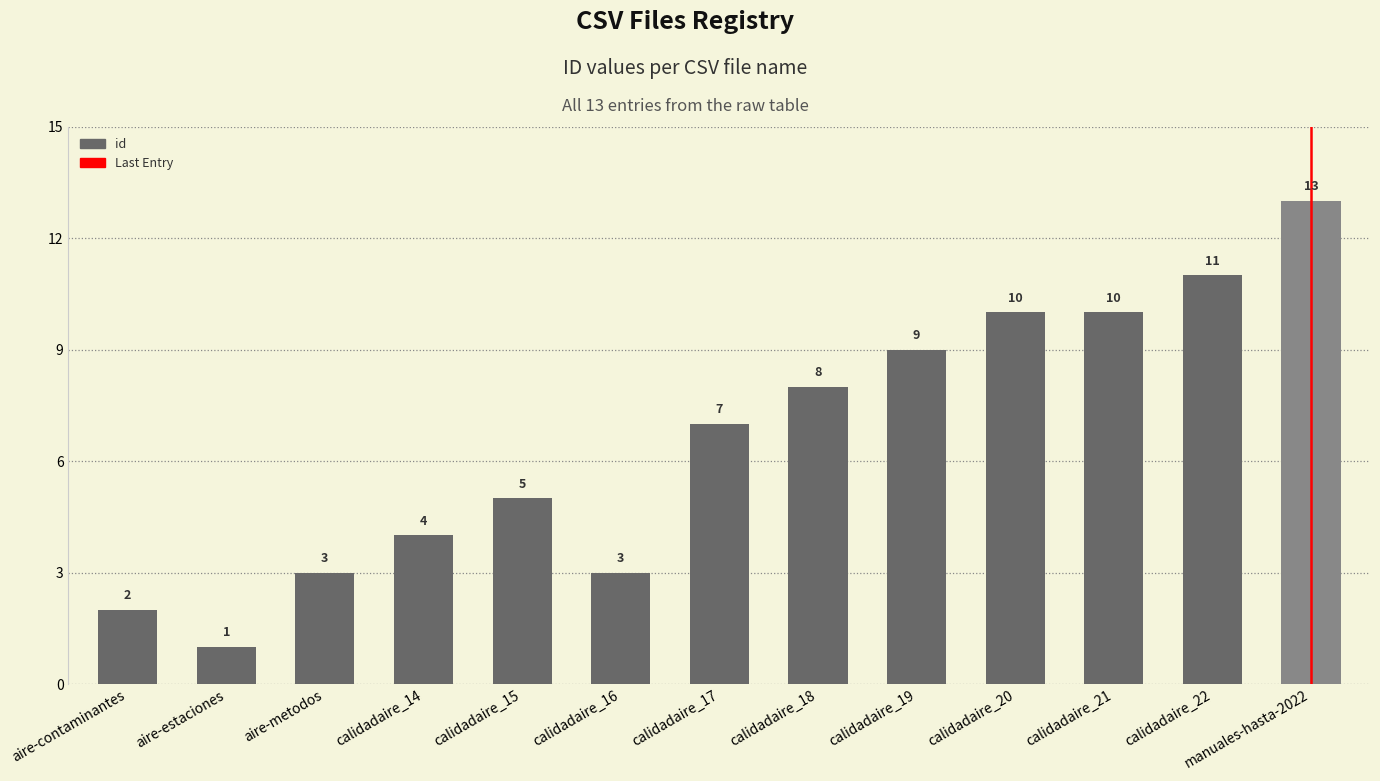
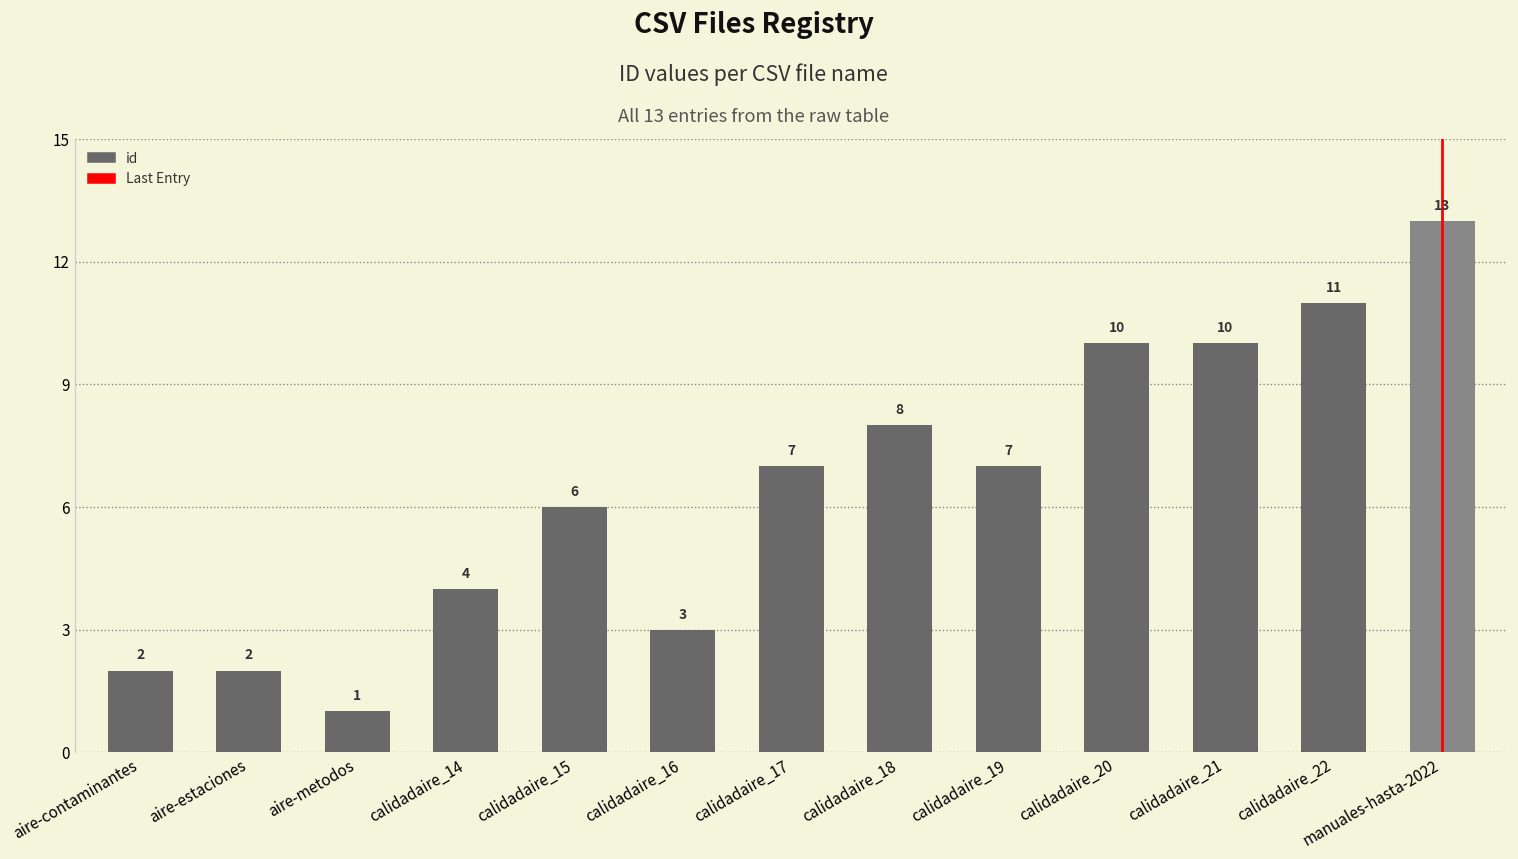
aire-estaciones: 1 -> 2
aire-metodos: 3 -> 1
calidadaire_15: 5 -> 6
calidadaire_19: 9 -> 7
